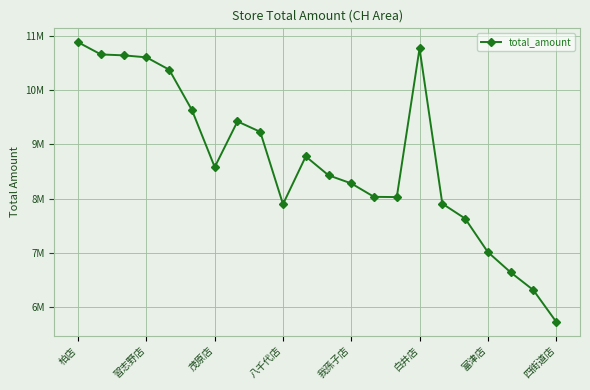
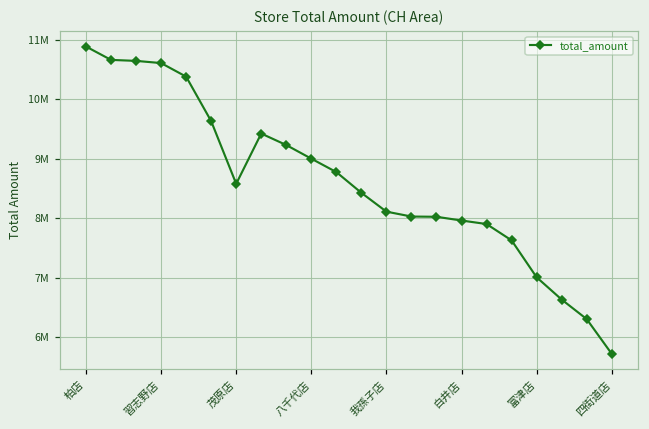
八千代店: 7900000 -> 9000000
我孫子店: 8300000 -> 8100000
白井店: 10800000 -> 8000000
